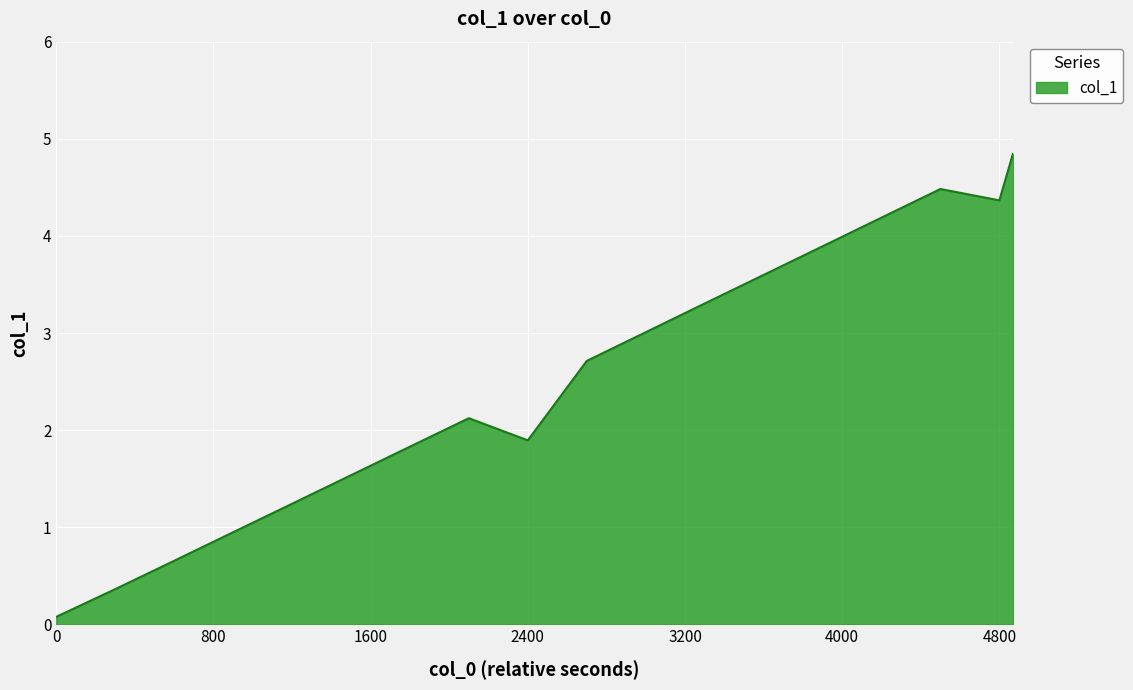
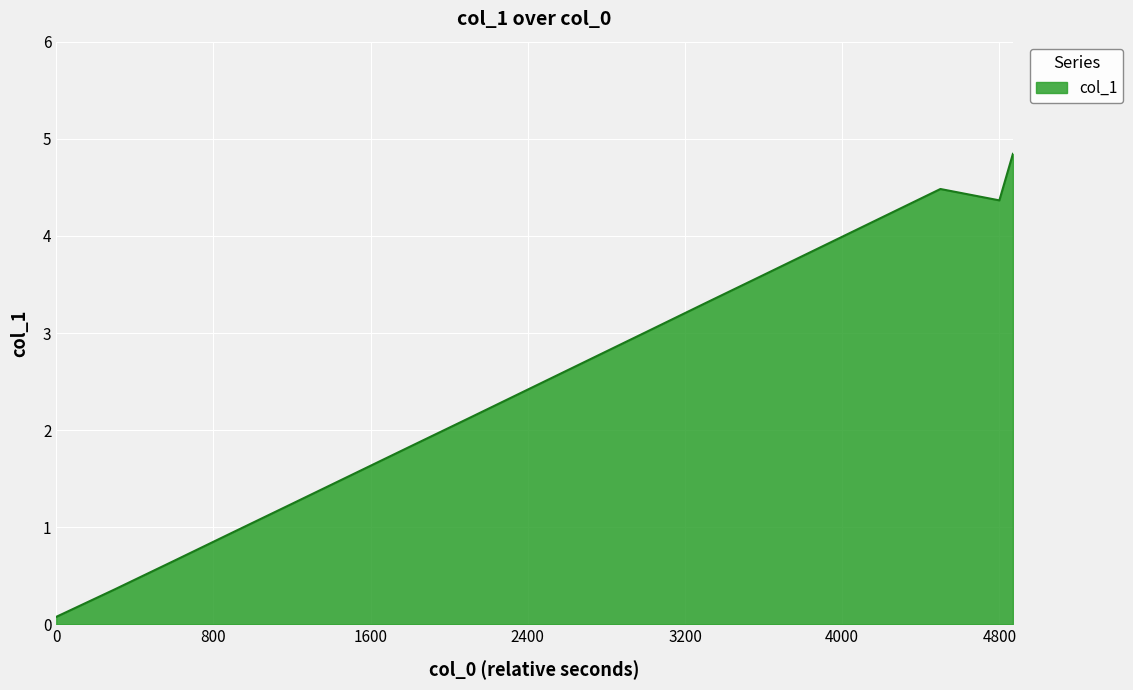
2400: 1.9 -> 2.4
